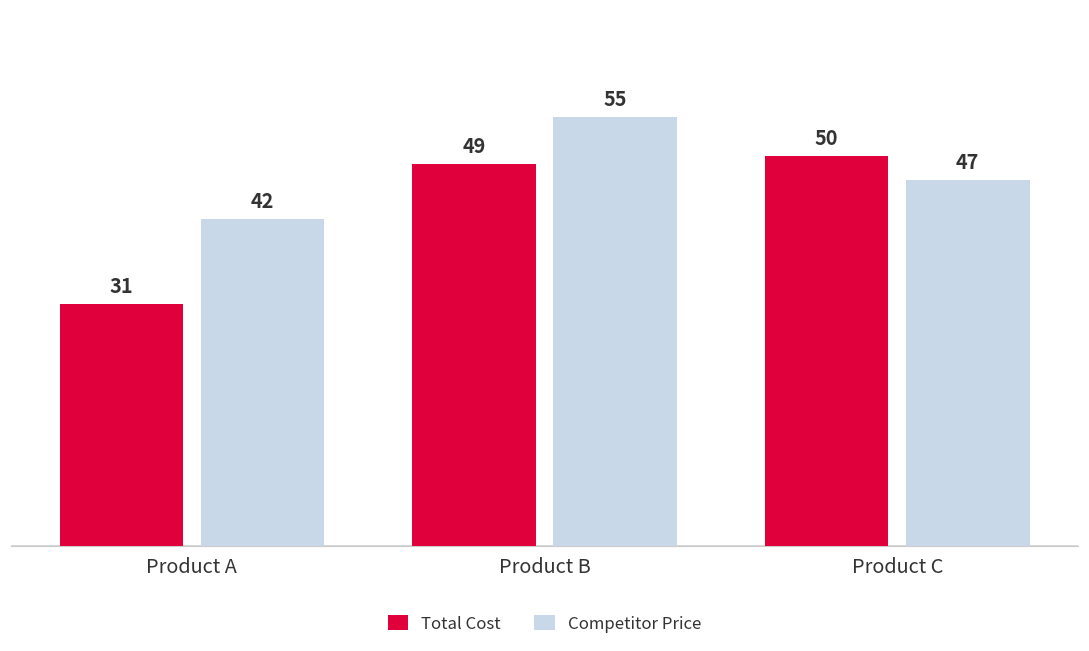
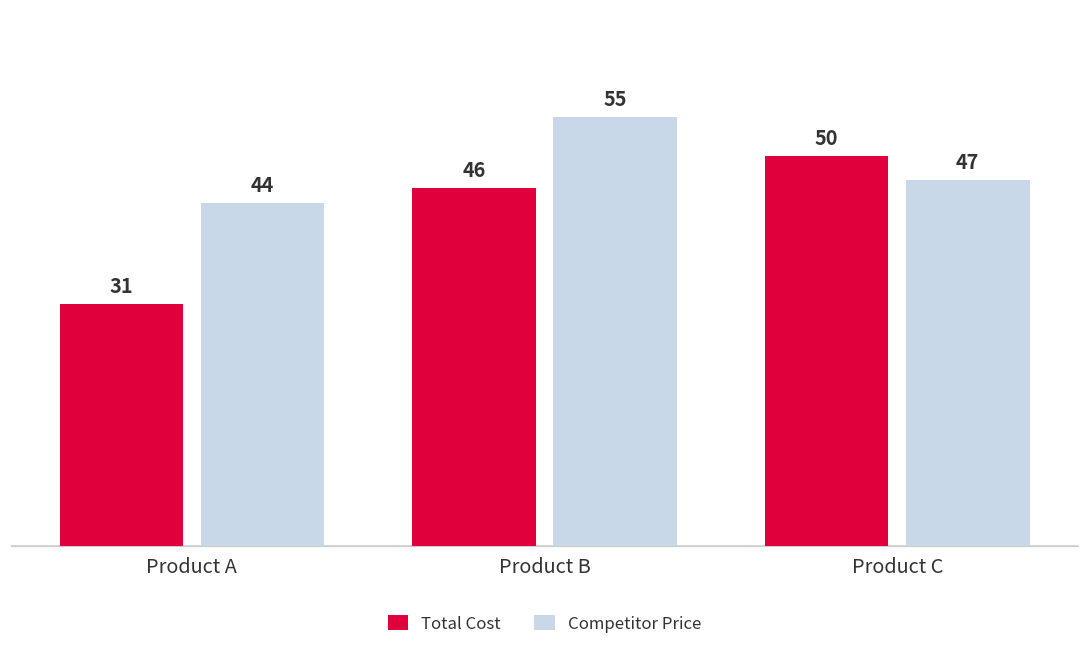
Competitor Price, Product A: 42 -> 44
Total Cost, Product B: 49 -> 46
